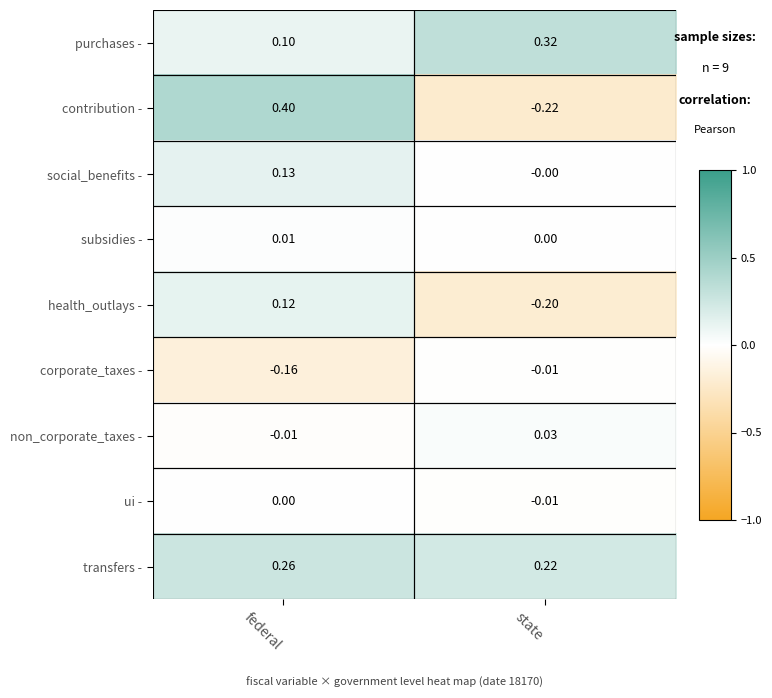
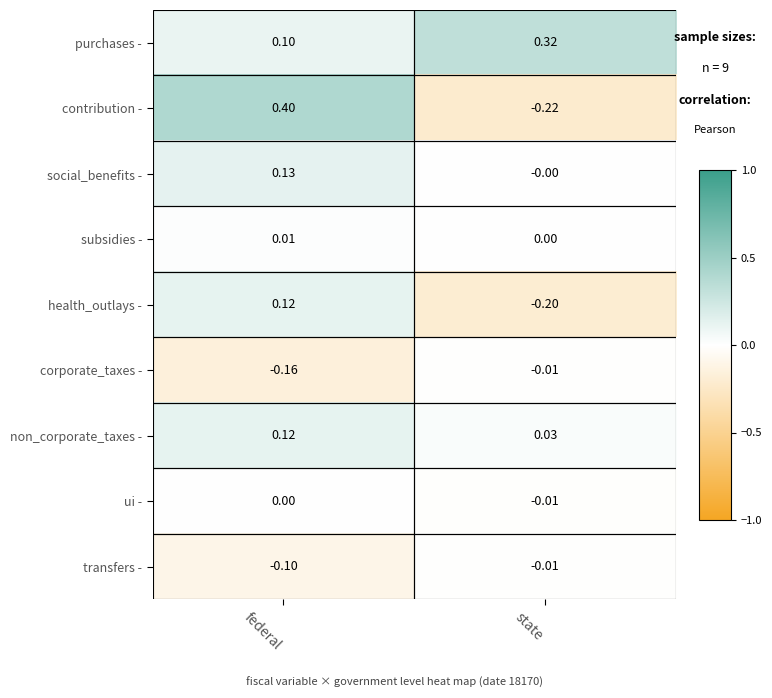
non_corporate_taxes -, federal: -0.01 -> 0.12
transfers -, federal: 0.26 -> -0.10
transfers -, state: 0.22 -> -0.01
